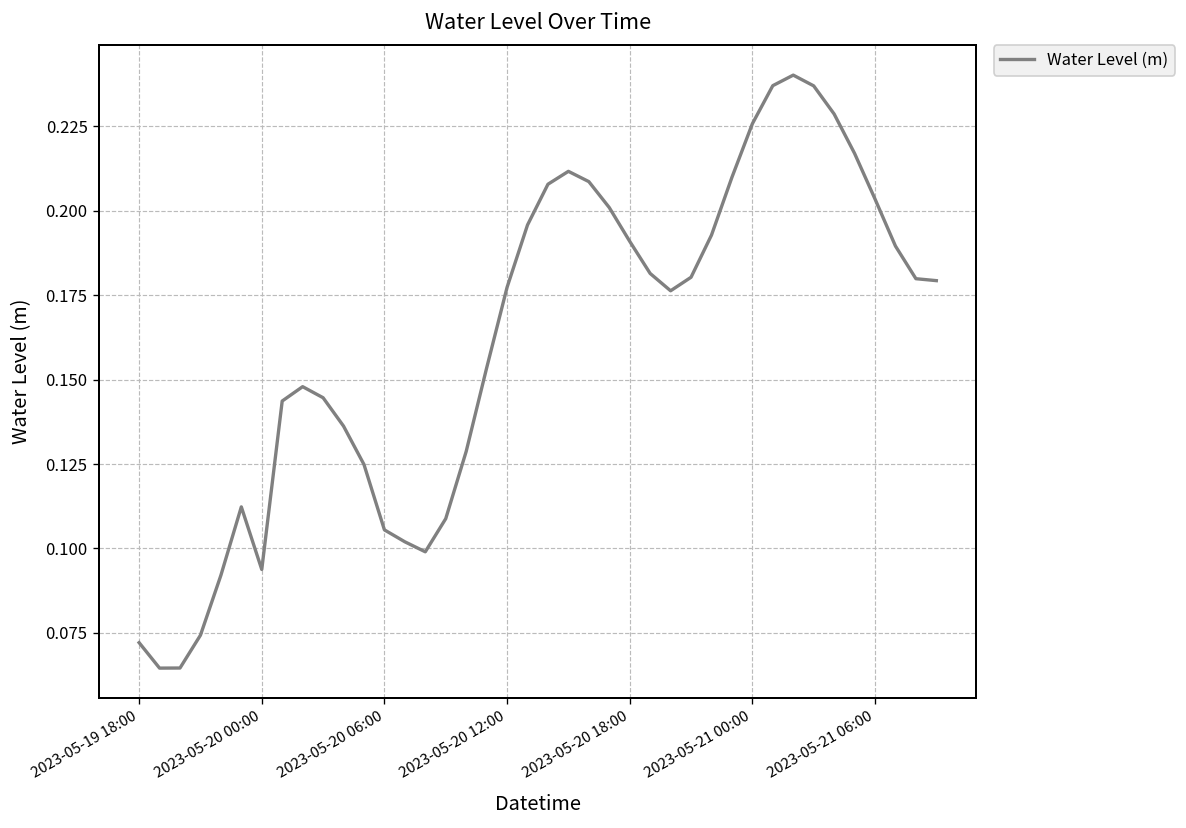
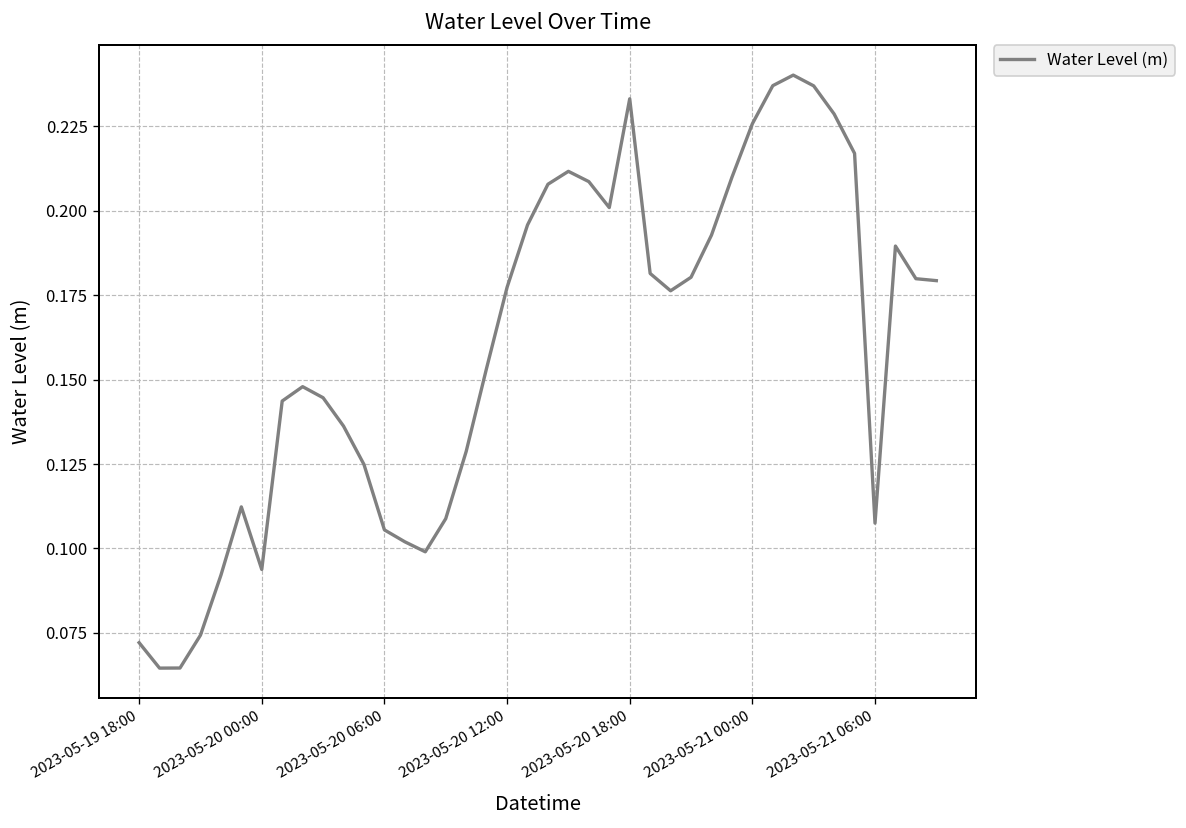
2023-05-20 18:00: 0.191 -> 0.233
2023-05-21 06:00: 0.204 -> 0.108
